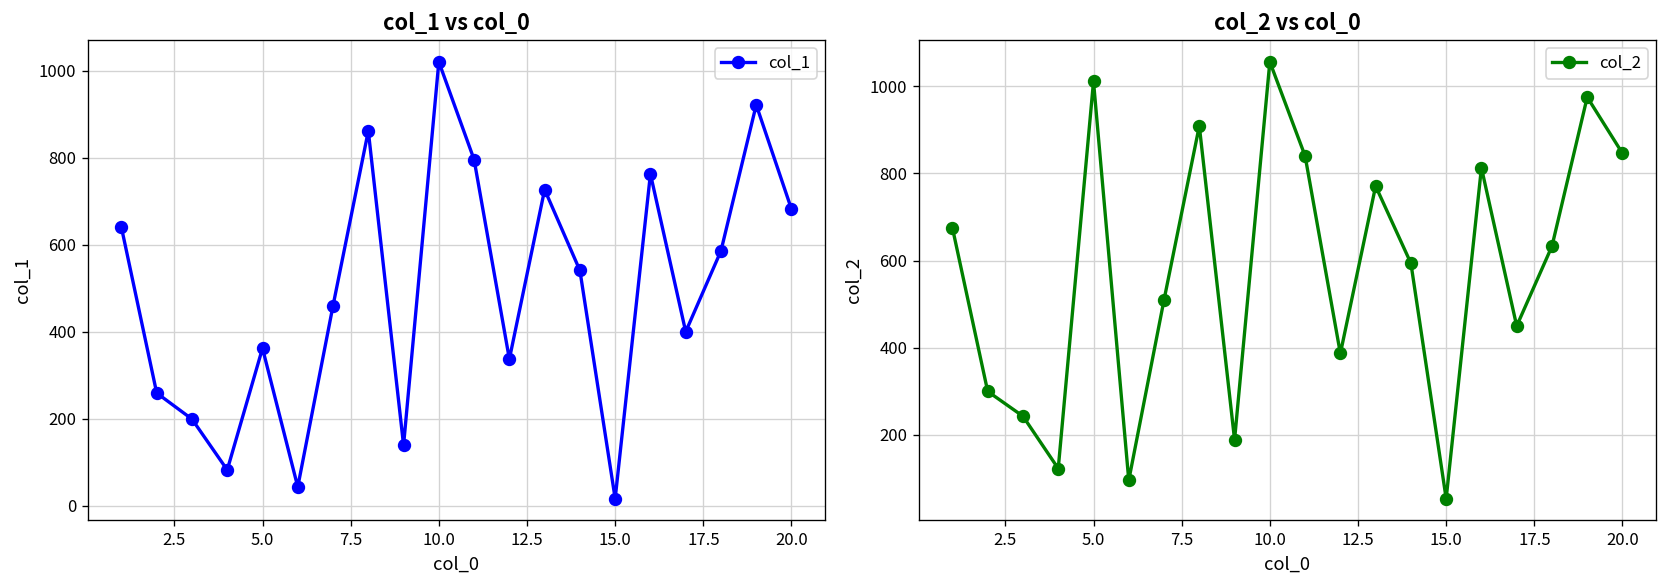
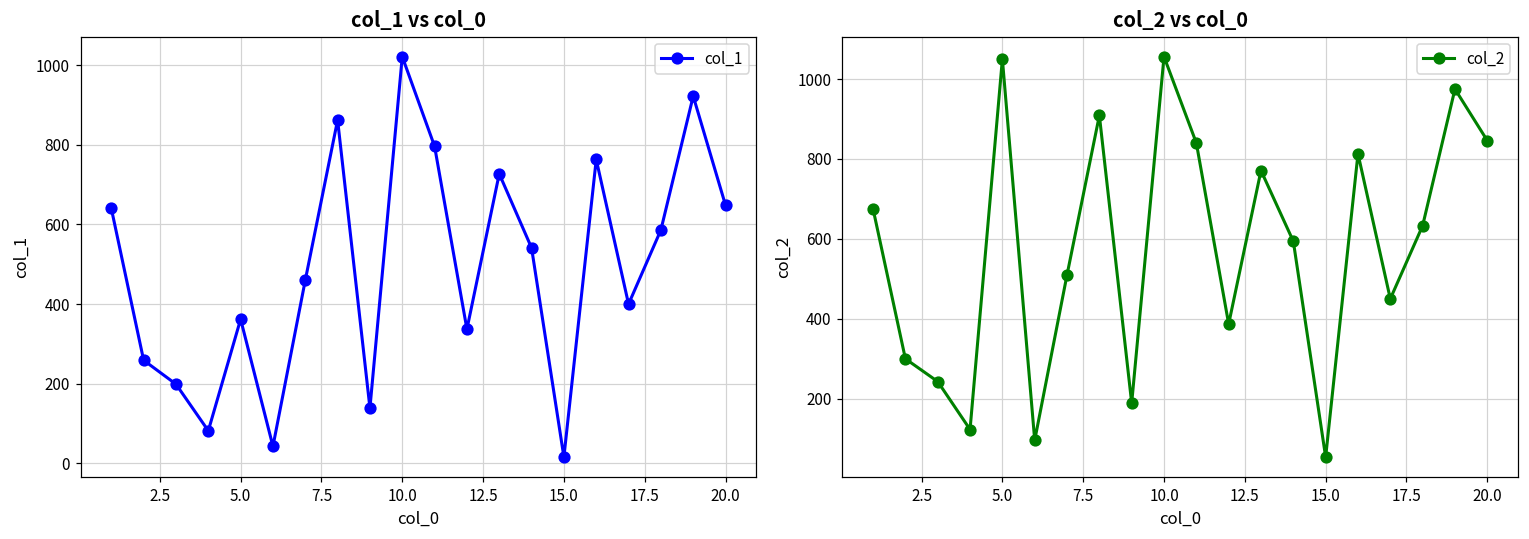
col_1 vs col_0, 20.0: 680 -> 650
col_2 vs col_0, 5.0: 1010 -> 1050
